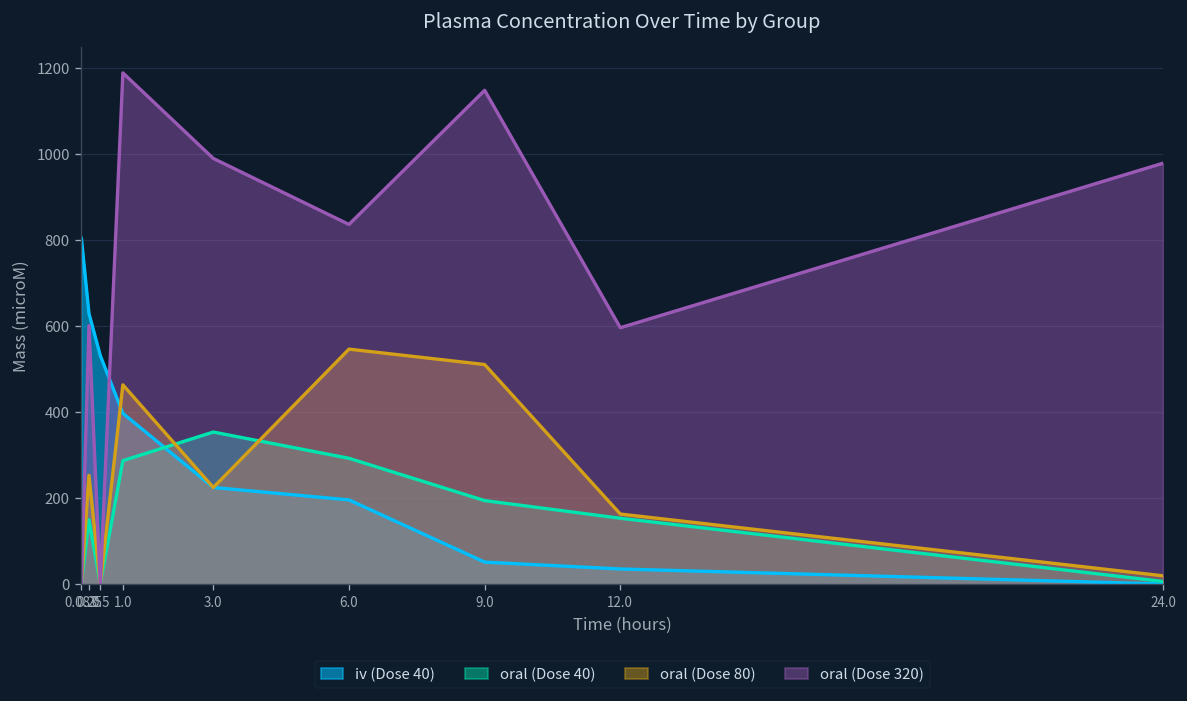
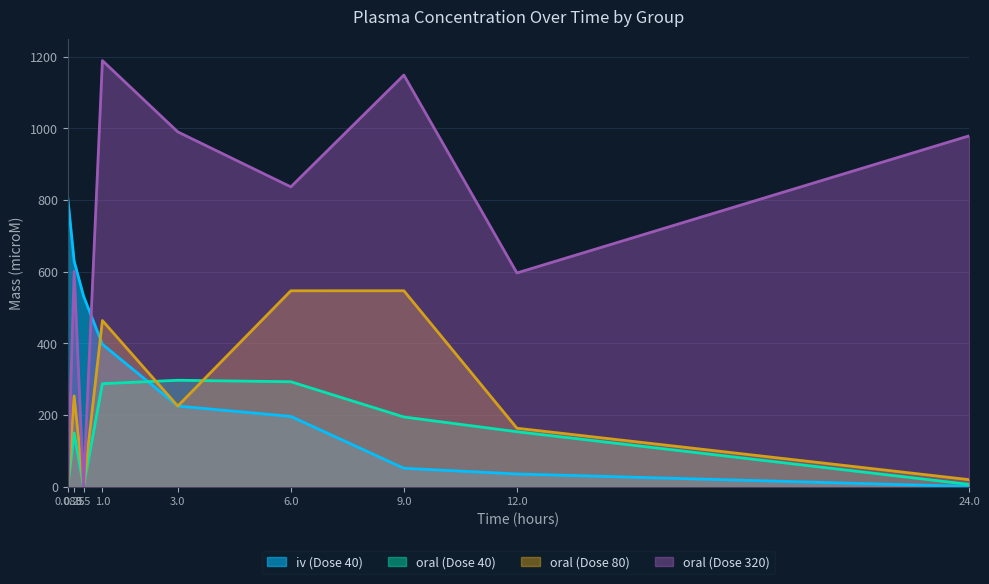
oral (Dose 40), 3.0: 350 -> 300
oral (Dose 80), 9.0: 510 -> 550
